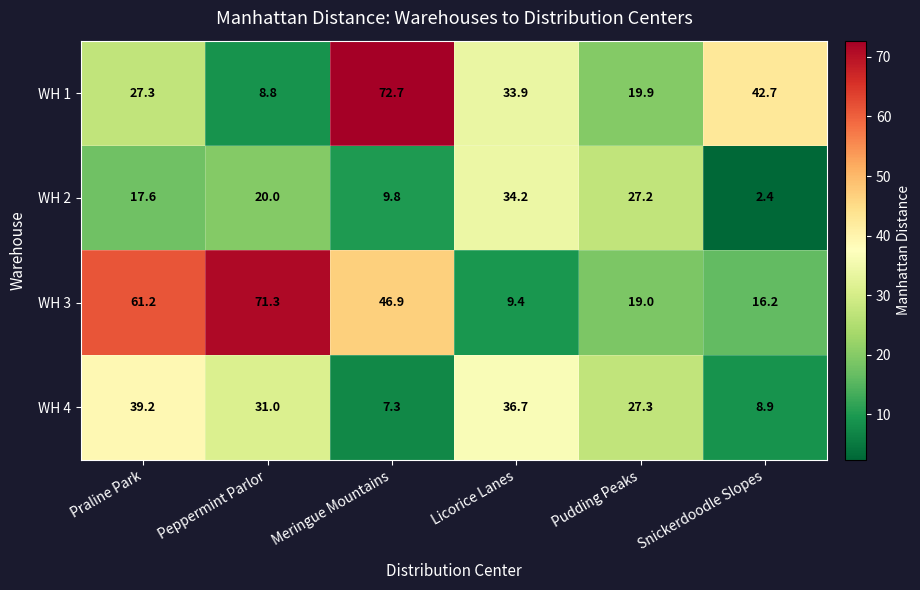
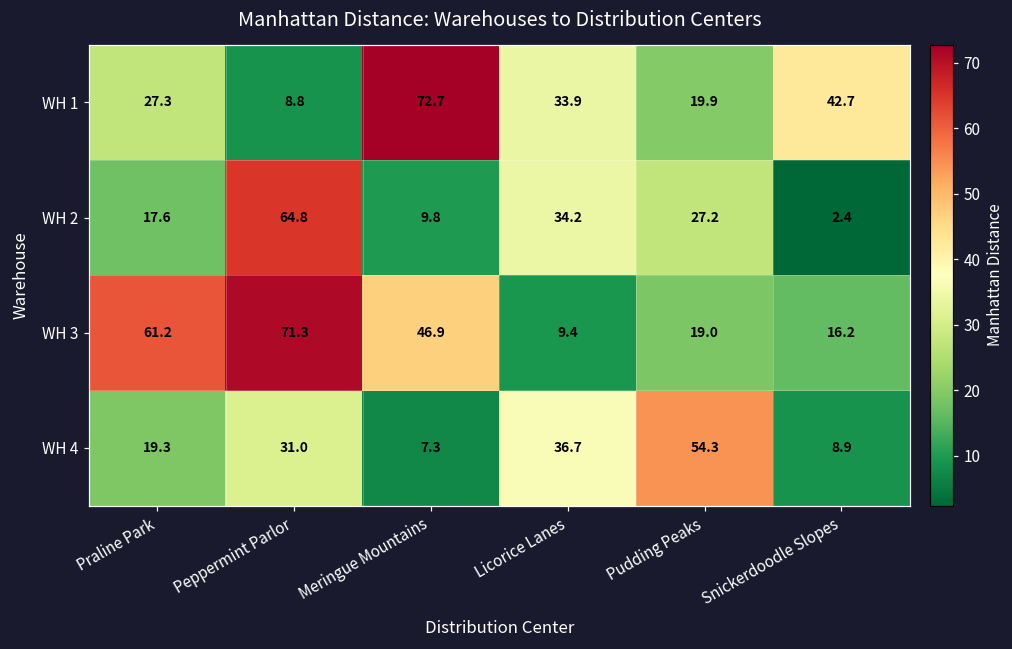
WH 2, Peppermint Parlor: 20.0 -> 64.8
WH 4, Praline Park: 39.2 -> 19.3
WH 4, Pudding Peaks: 27.3 -> 54.3
